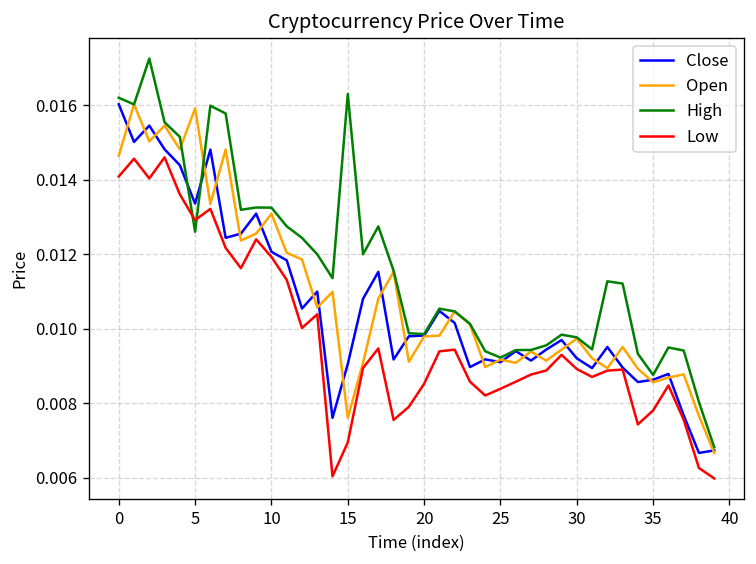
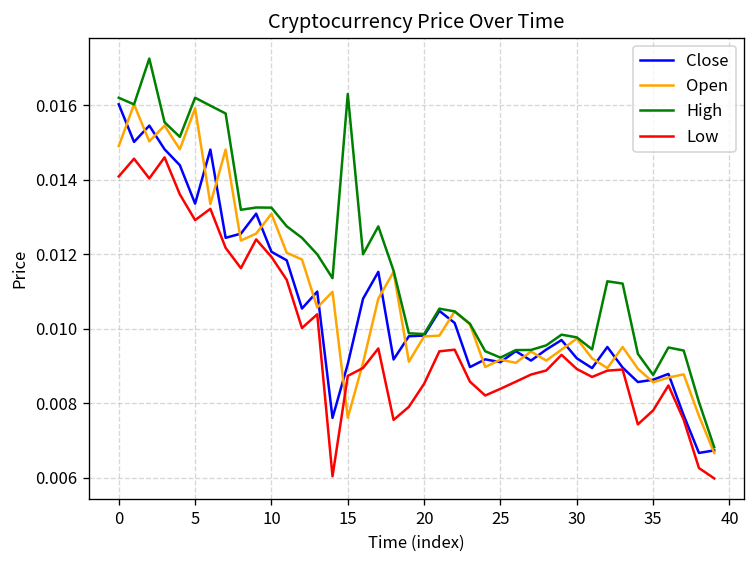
Open, 0: 0.0146 -> 0.0149
High, 5: 0.0126 -> 0.0162
Low, 15: 0.0070 -> 0.0087
